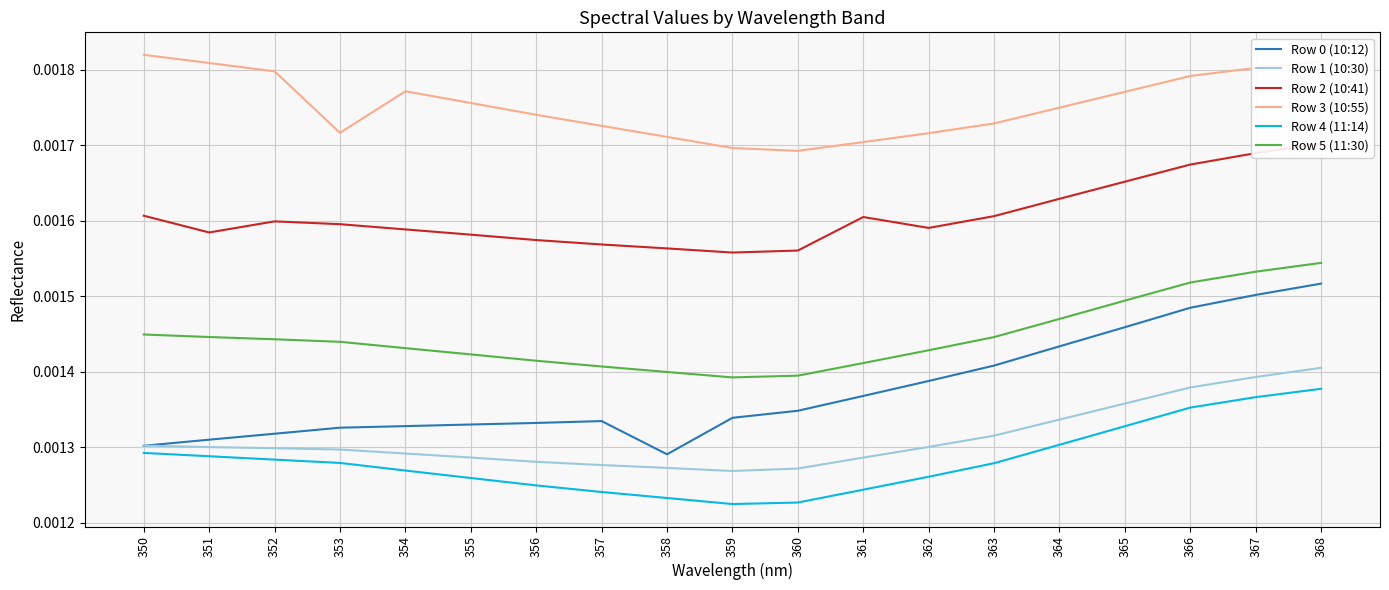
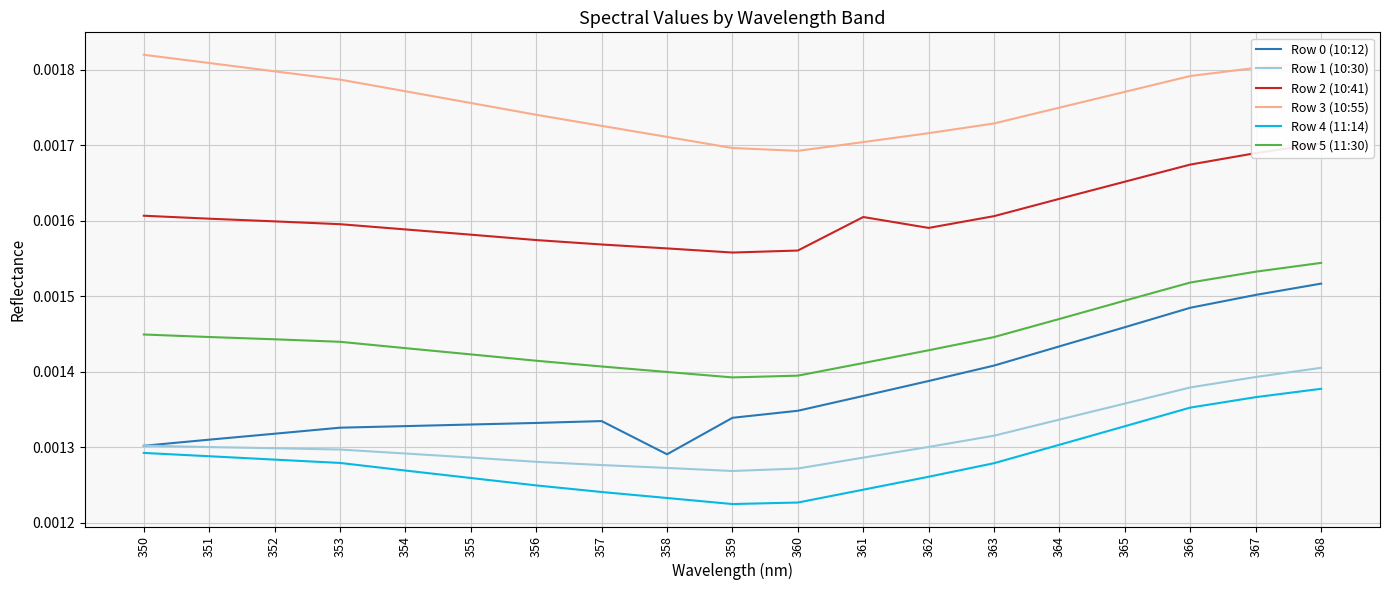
Row 2 (10:41), 351: 0.00158 -> 0.00160
Row 3 (10:55), 353: 0.00172 -> 0.00179
